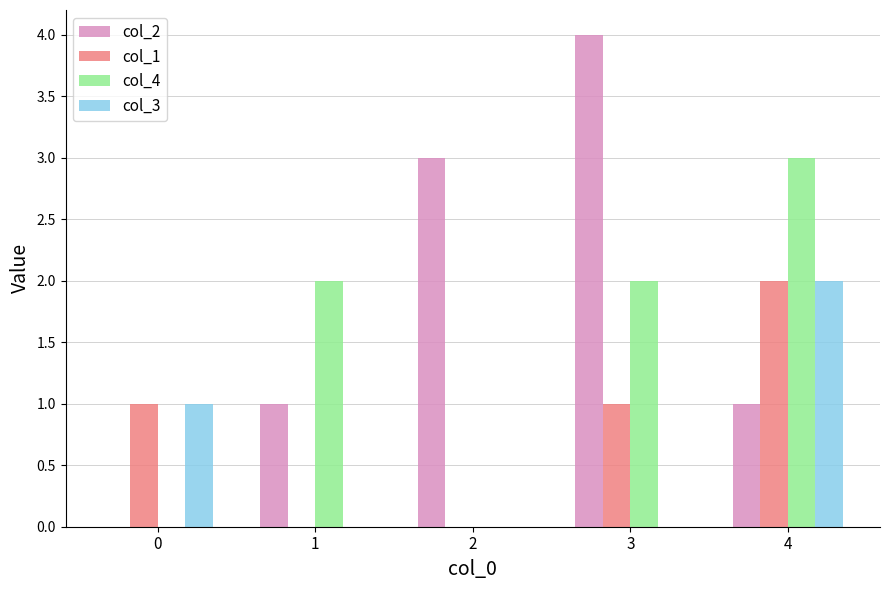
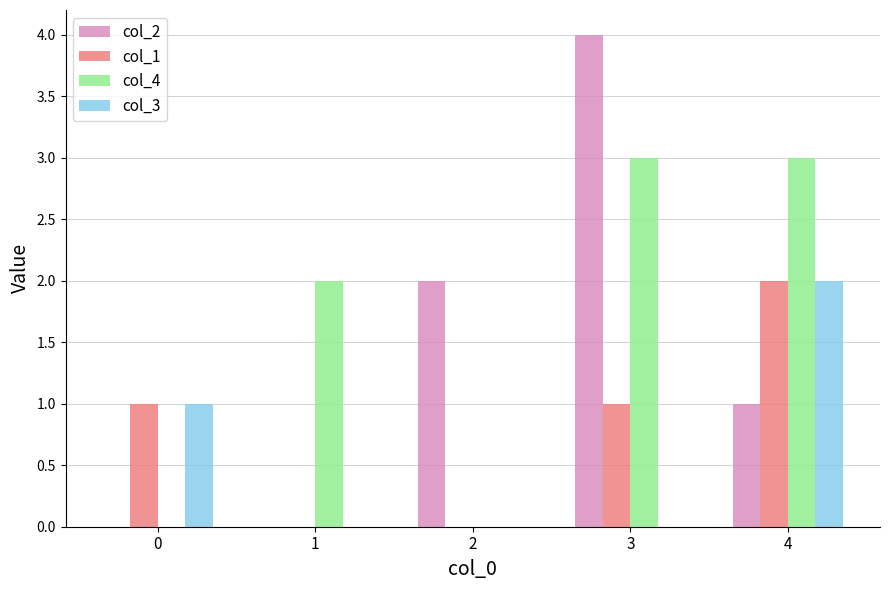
col_2, 1: 1 -> 0
col_2, 2: 3 -> 2
col_4, 3: 2 -> 3
